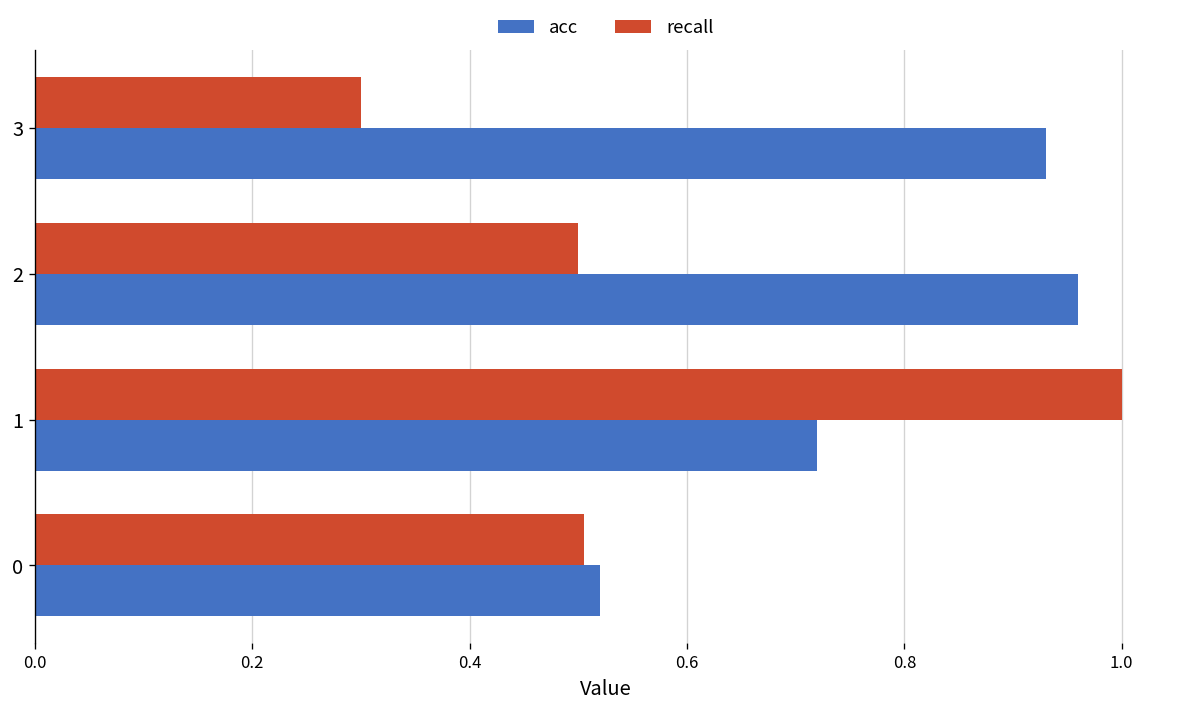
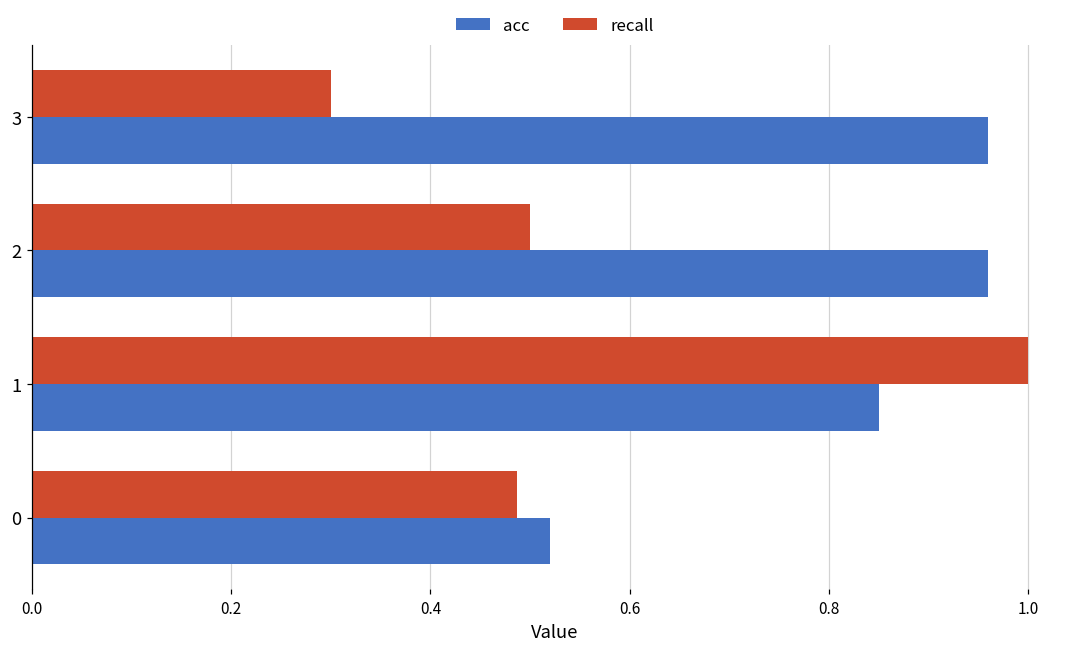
acc, 3: 0.93 -> 0.96
acc, 1: 0.72 -> 0.85
recall, 0: 0.51 -> 0.49
